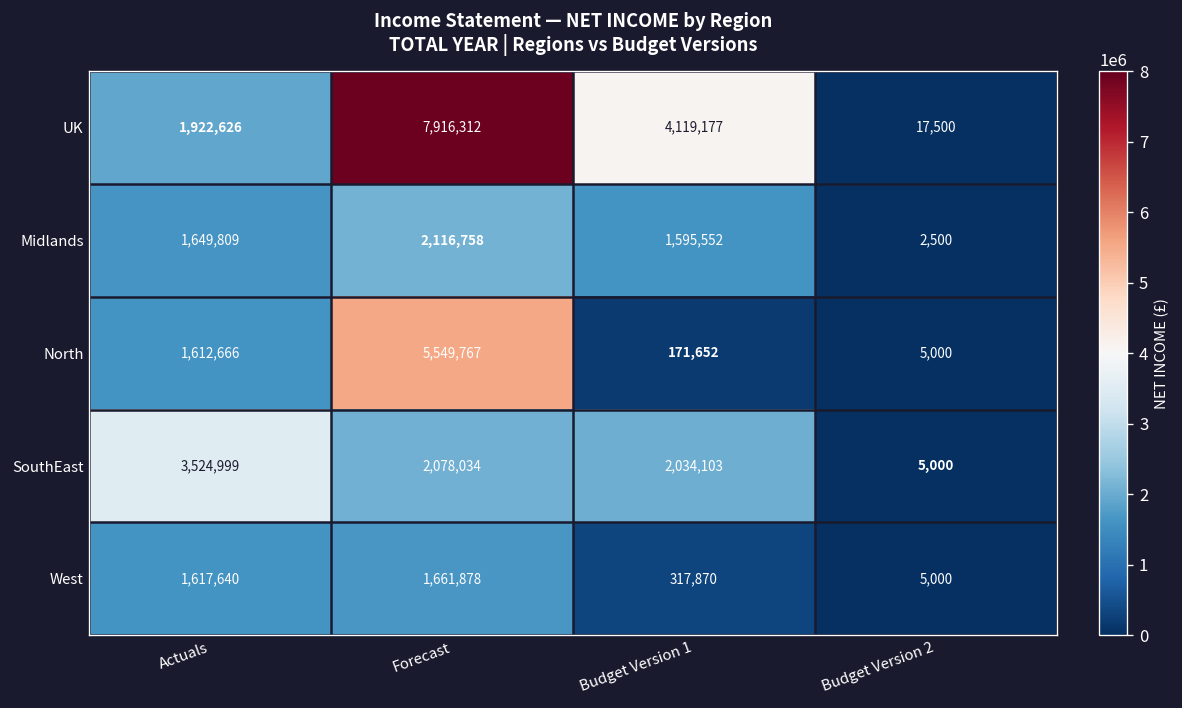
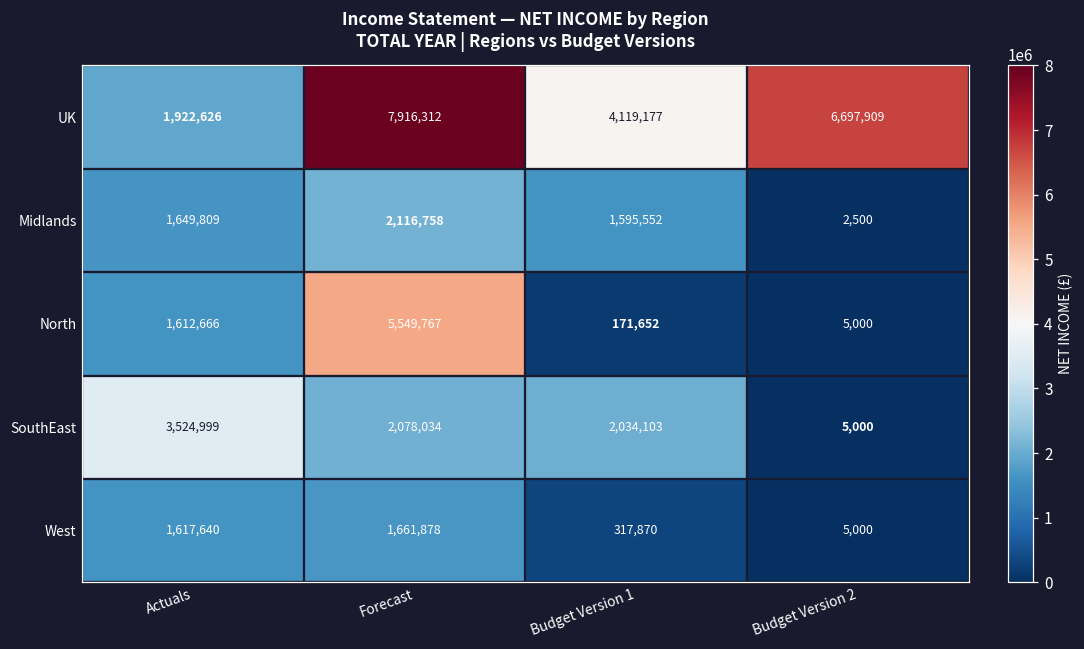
UK, Budget Version 2: 17,500 -> 6,697,909
